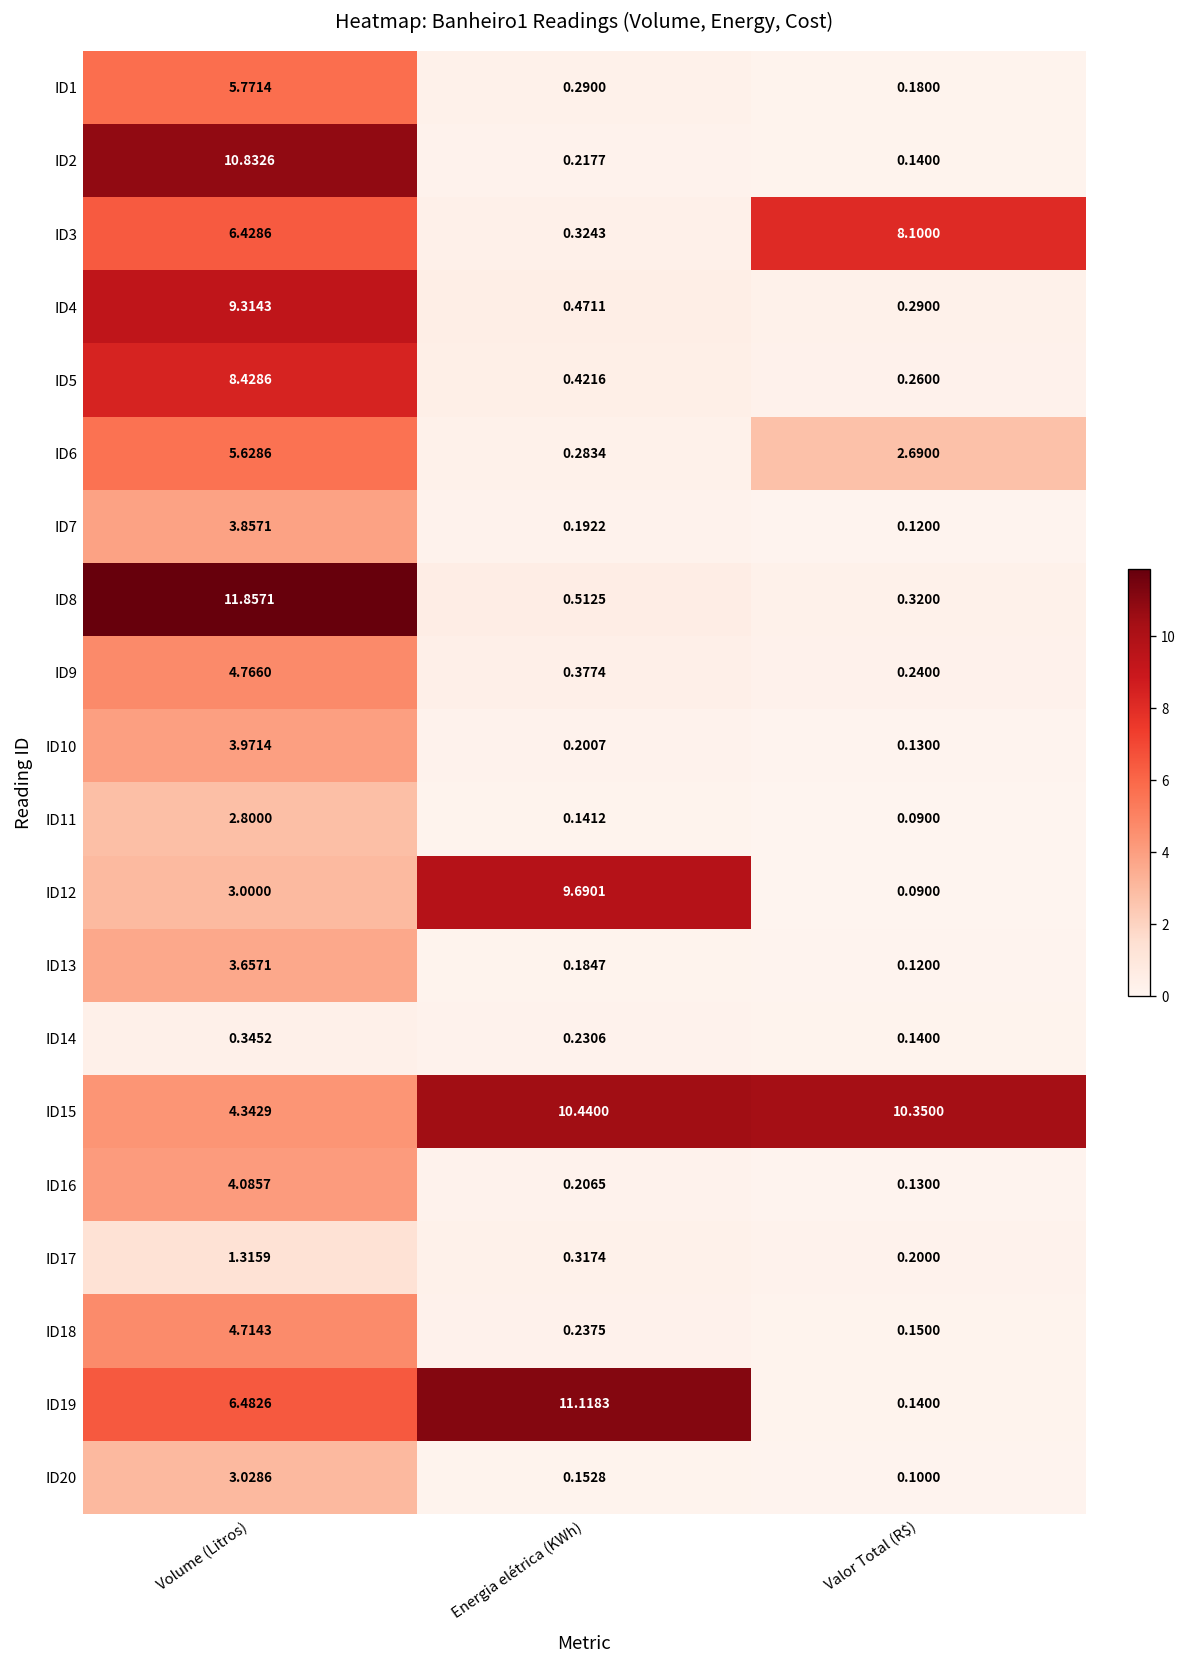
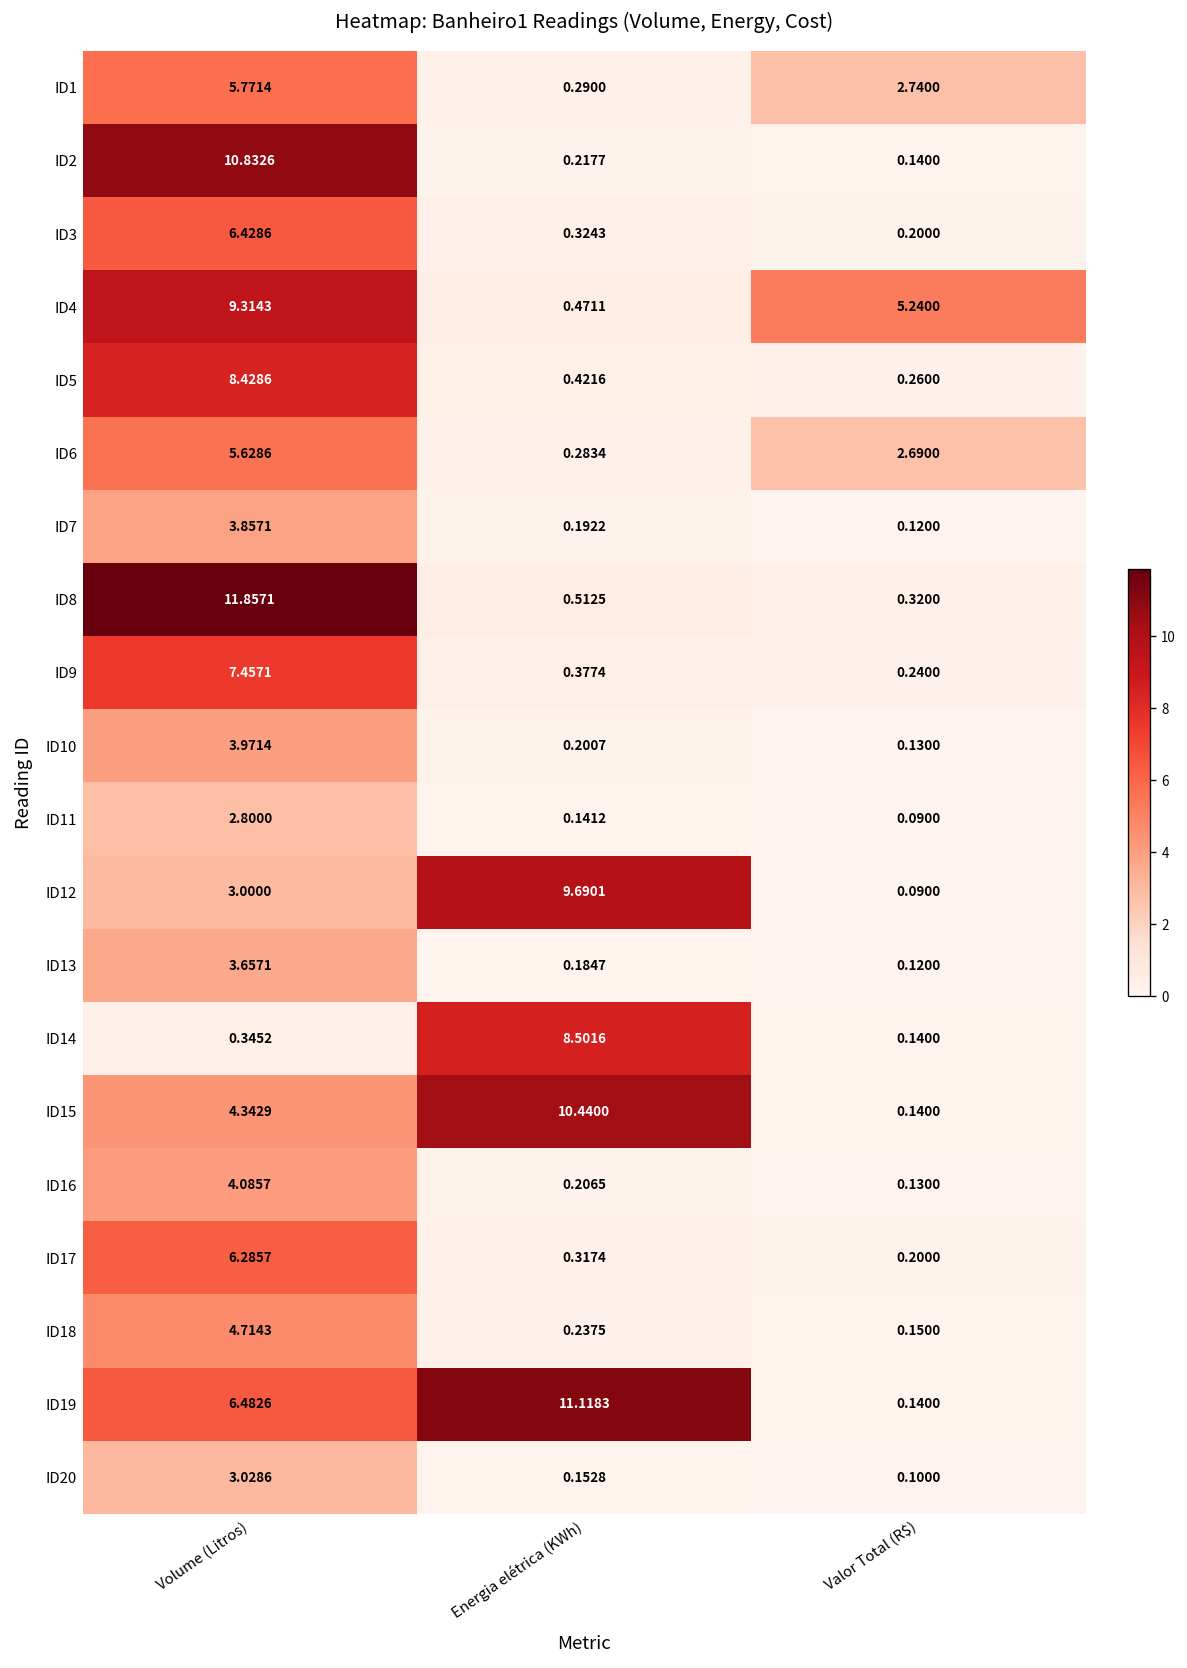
ID1, Valor Total (R$): 0.1800 -> 2.7400
ID3, Valor Total (R$): 8.1000 -> 0.2000
ID4, Valor Total (R$): 0.2900 -> 5.2400
ID9, Volume (Litros): 4.7660 -> 7.4571
ID14, Energia elétrica (KWh): 0.2306 -> 8.5016
ID15, Valor Total (R$): 10.3500 -> 0.1400
ID17, Volume (Litros): 1.3159 -> 6.2857
